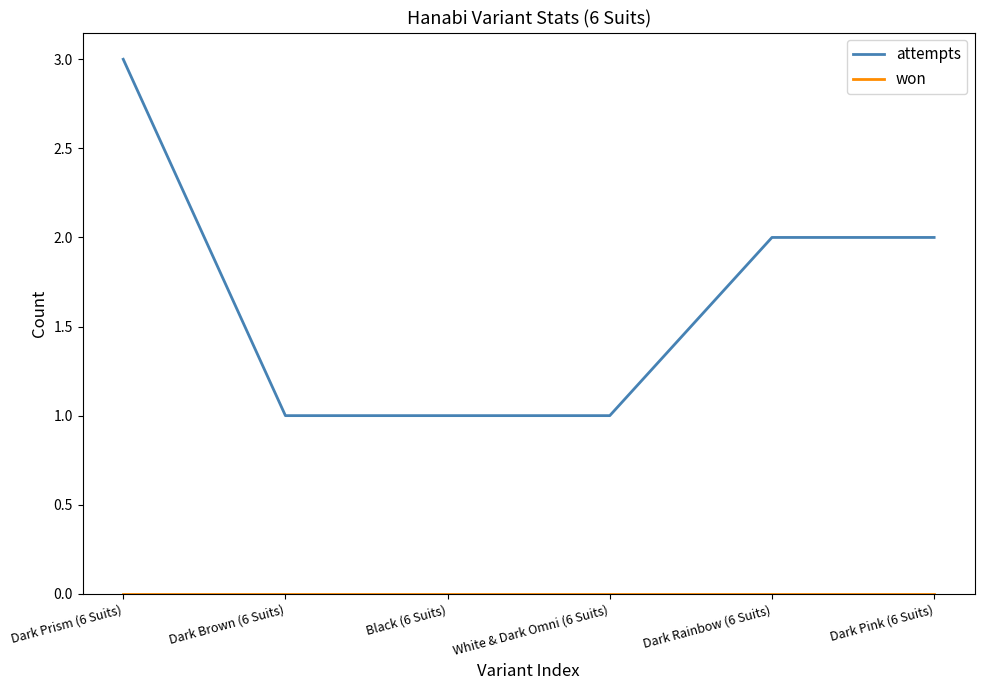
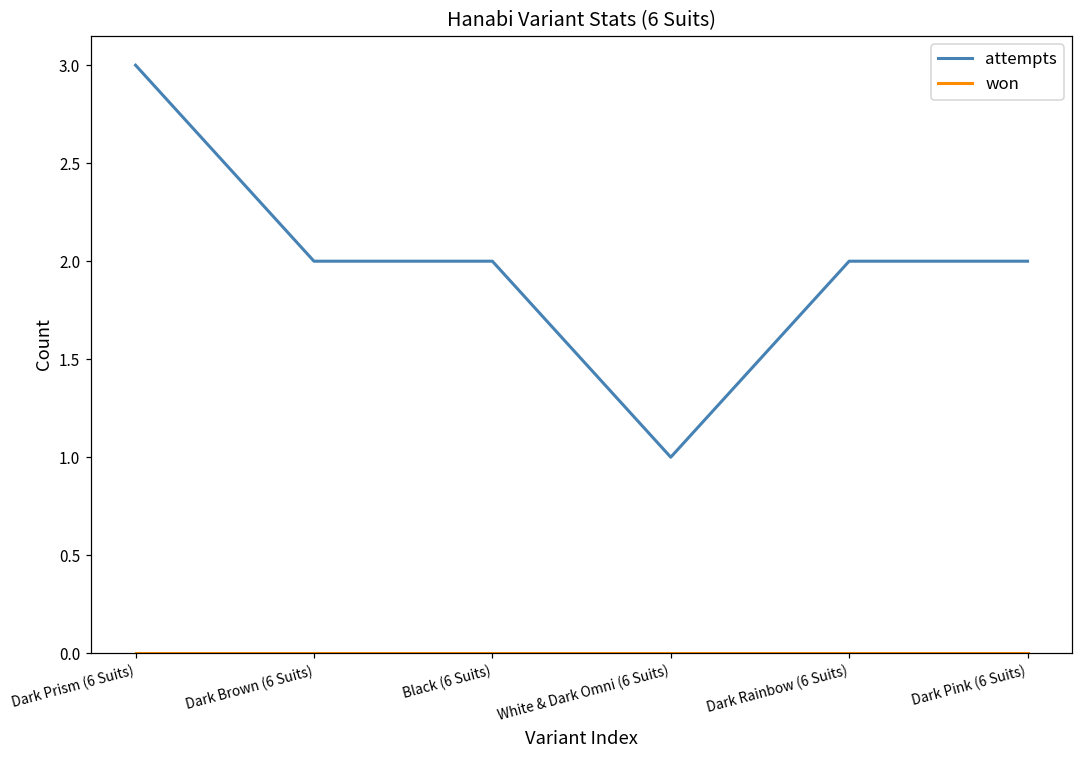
attempts, Dark Brown (6 Suits): 1 -> 2
attempts, Black (6 Suits): 1 -> 2
